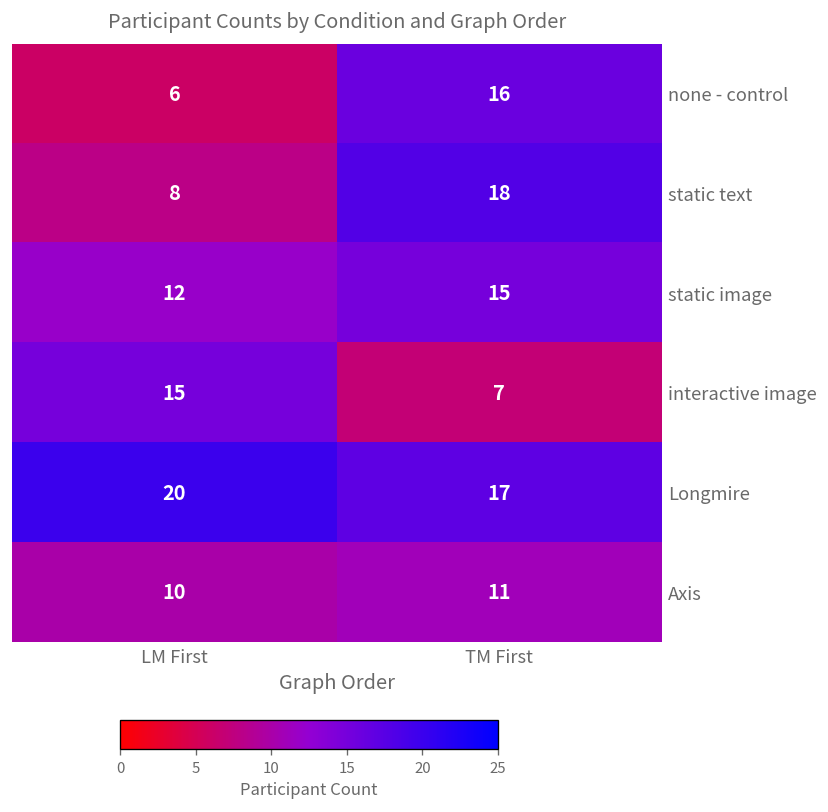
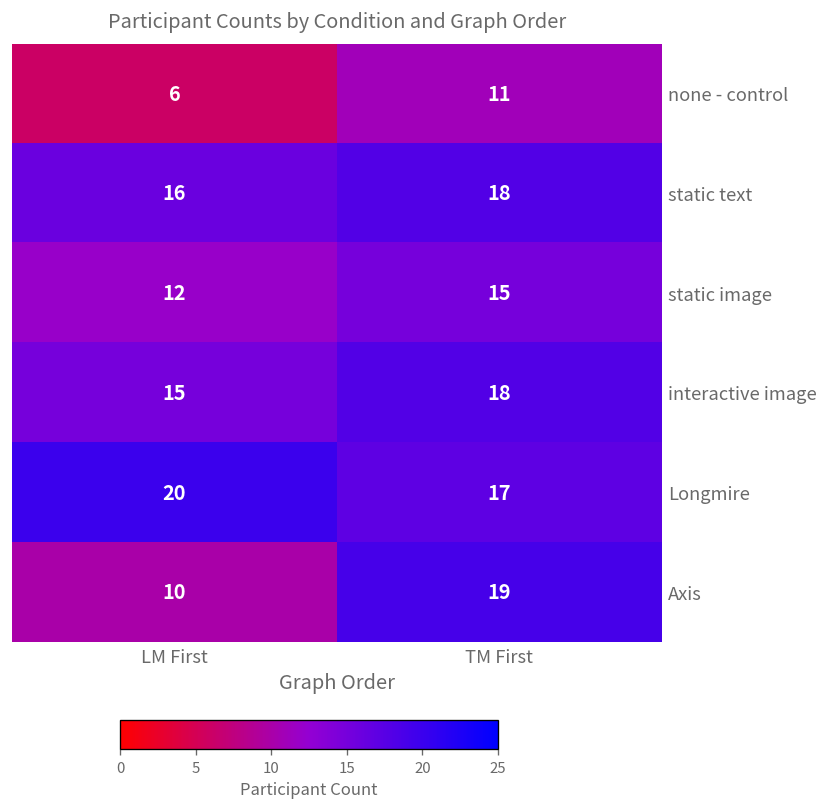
none - control, TM First: 16 -> 11
static text, LM First: 8 -> 16
interactive image, TM First: 7 -> 18
Axis, TM First: 11 -> 19
